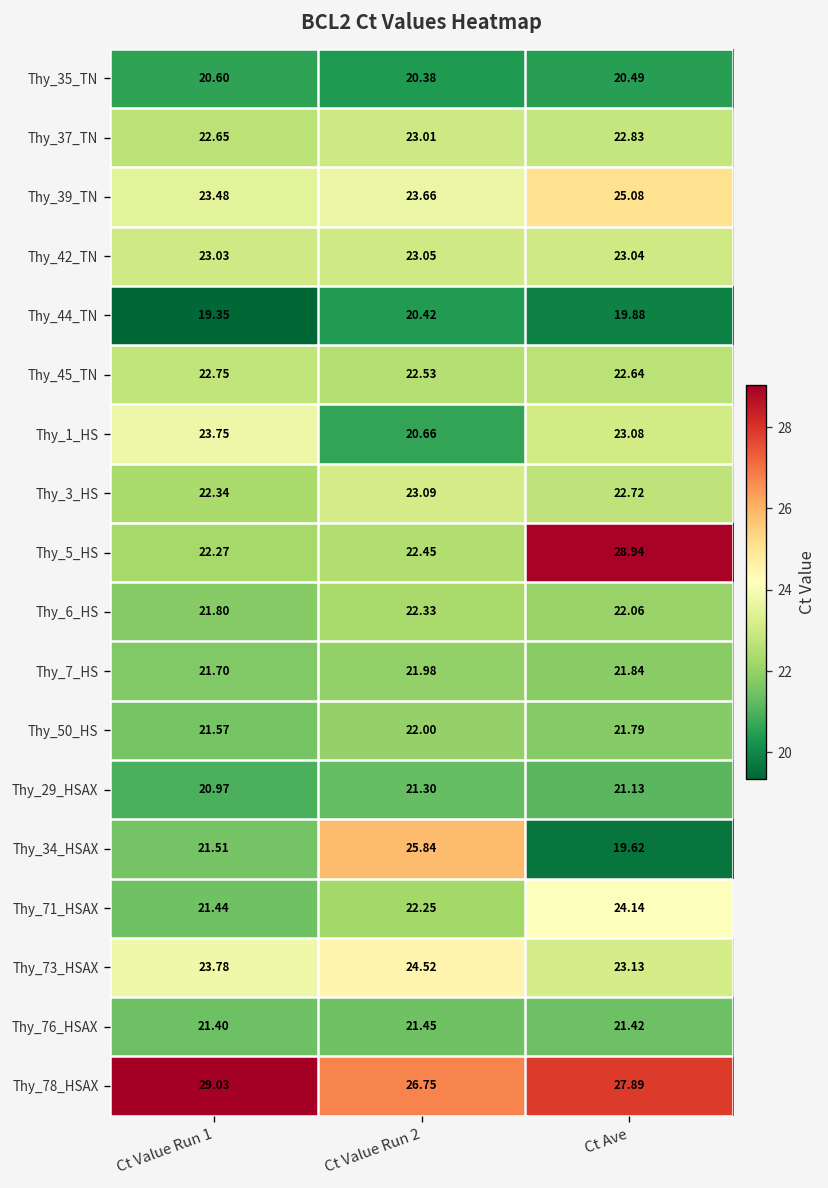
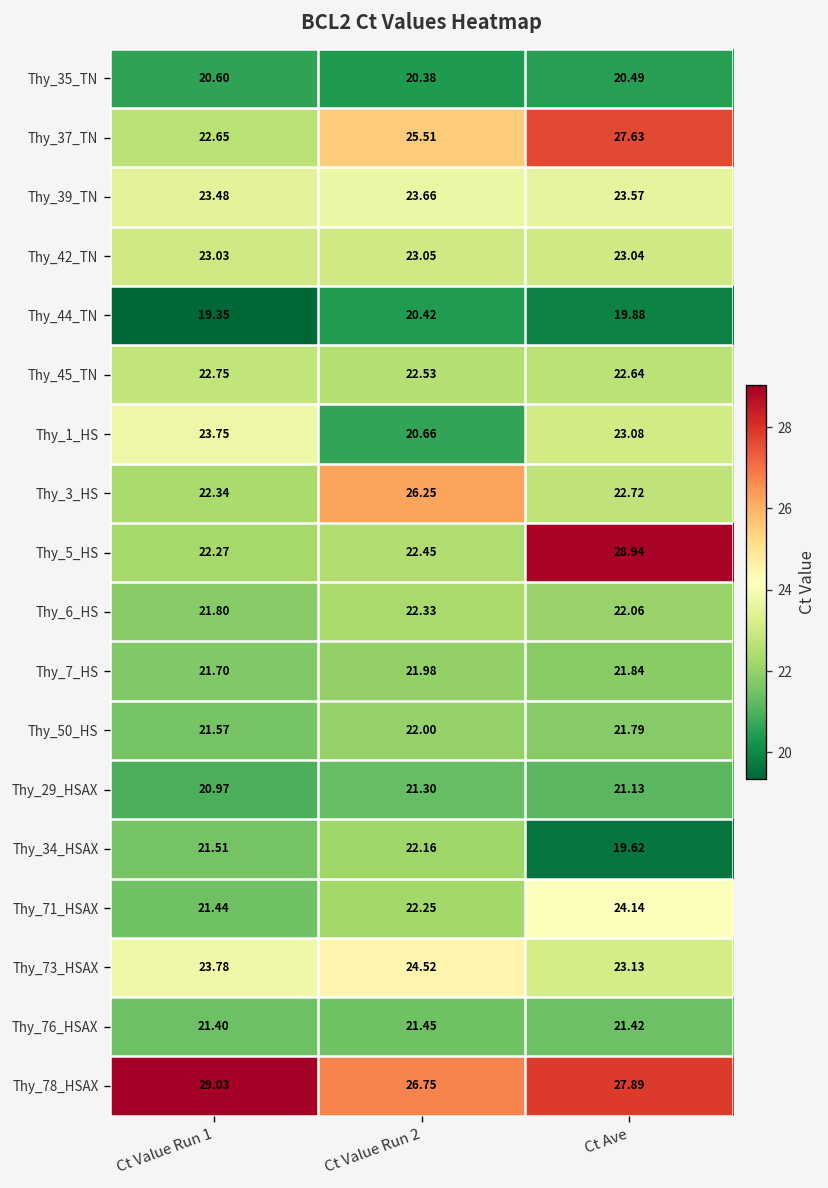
Thy_37_TN, Ct Value Run 2: 23.01 -> 25.51
Thy_37_TN, Ct Ave: 22.83 -> 27.63
Thy_39_TN, Ct Ave: 25.08 -> 23.57
Thy_3_HS, Ct Value Run 2: 23.09 -> 26.25
Thy_34_HSAX, Ct Value Run 2: 25.84 -> 22.16
